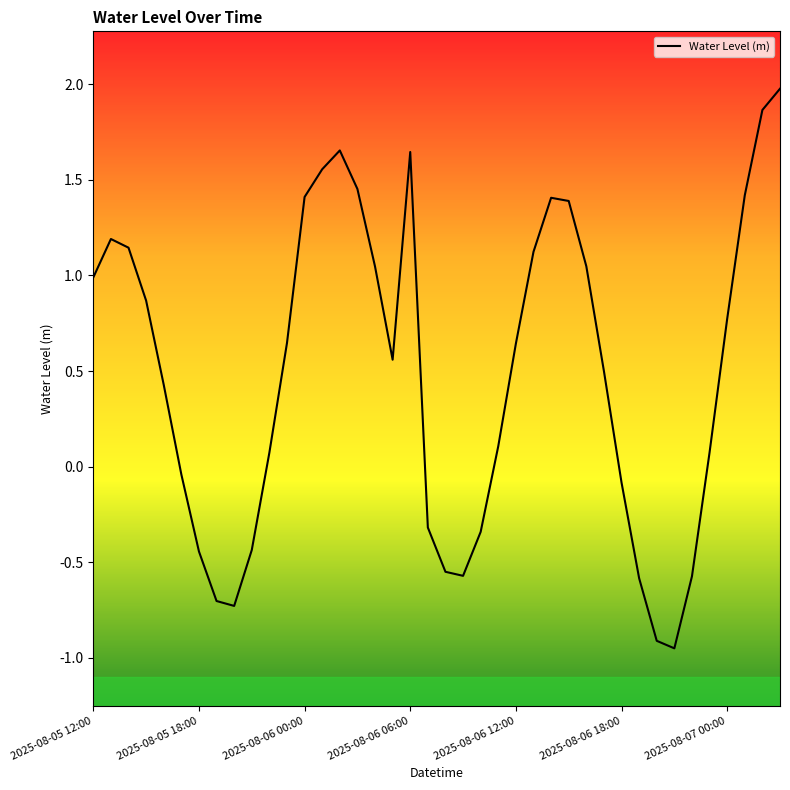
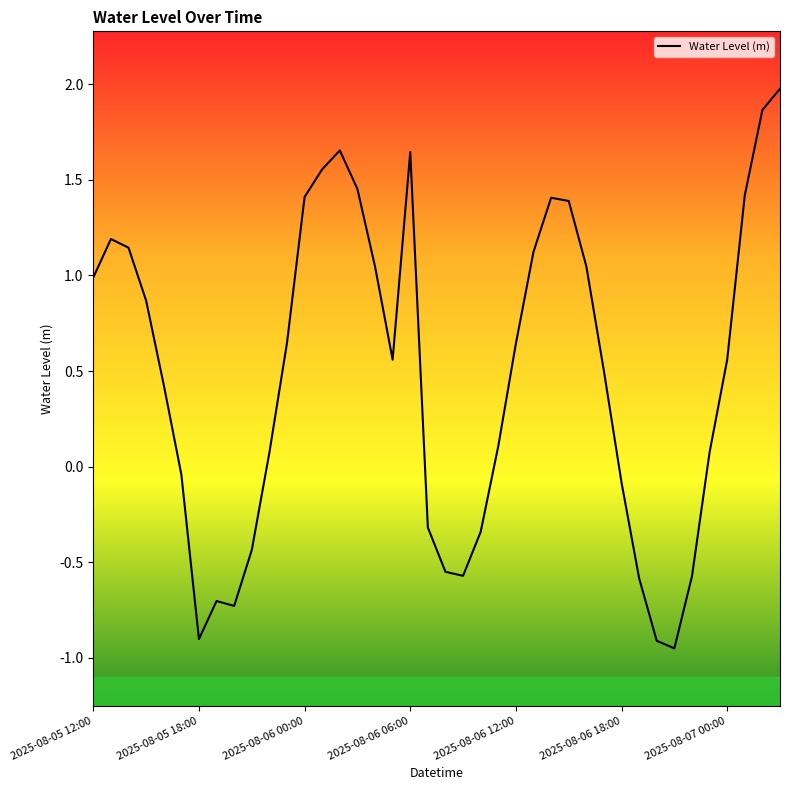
2025-08-05 18:00: -0.44 -> -0.90
2025-08-07 00:00: 0.77 -> 0.56
